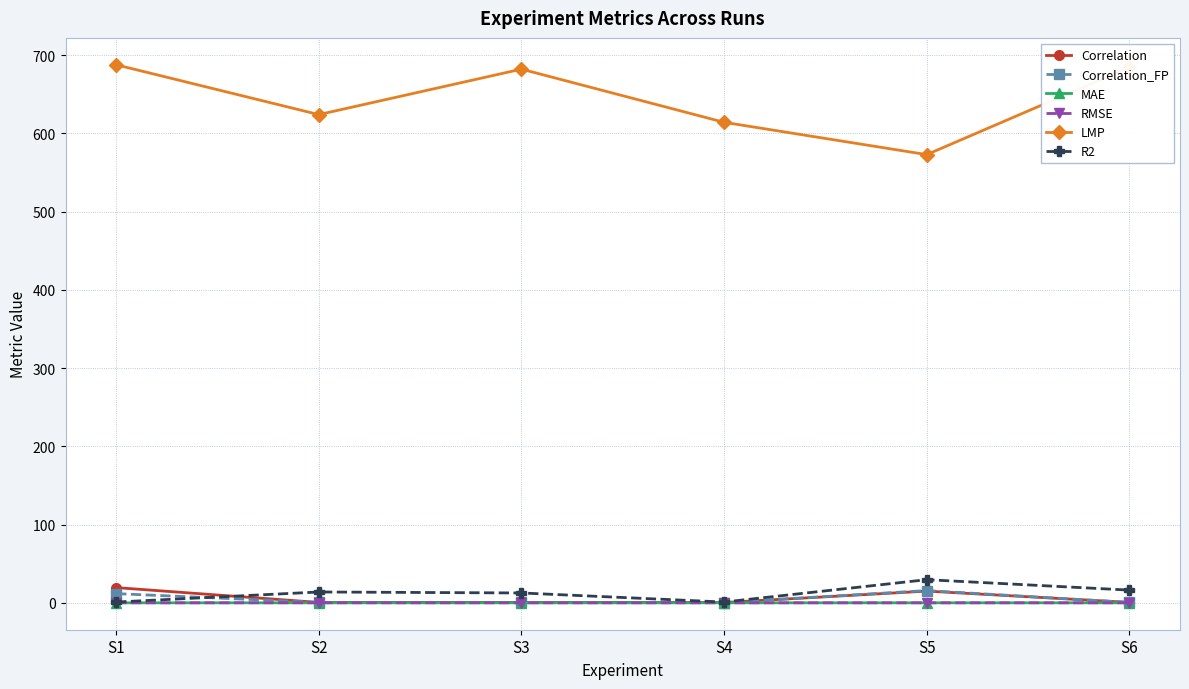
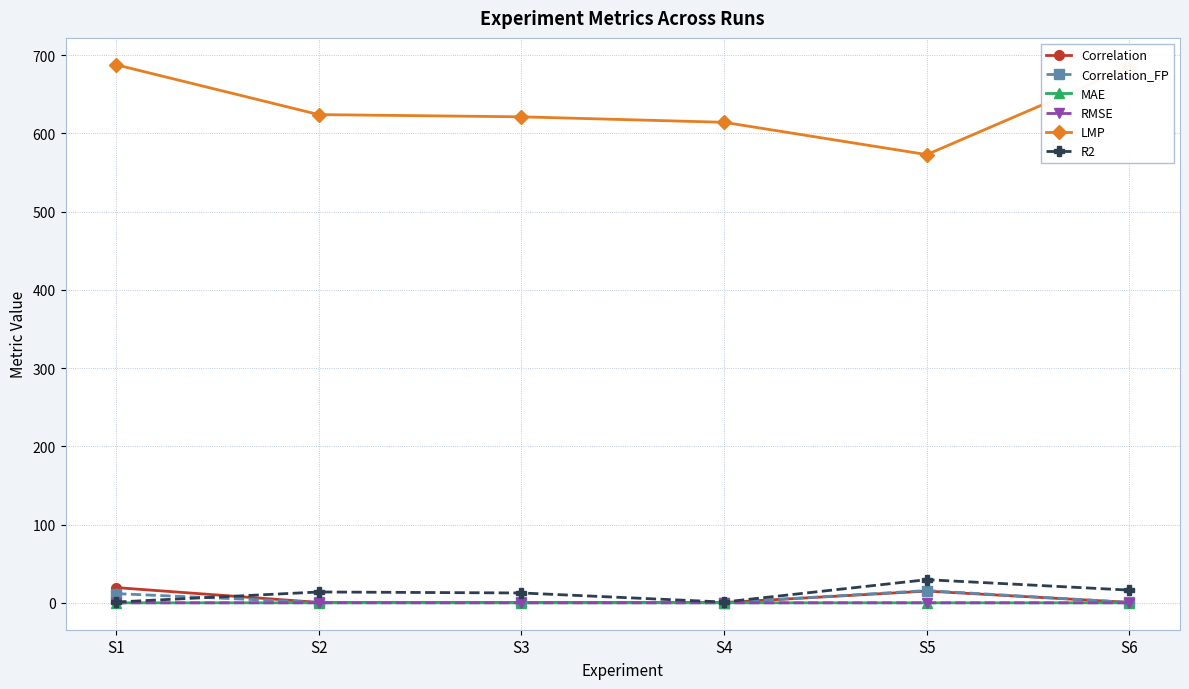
LMP, S3: 680 -> 620
